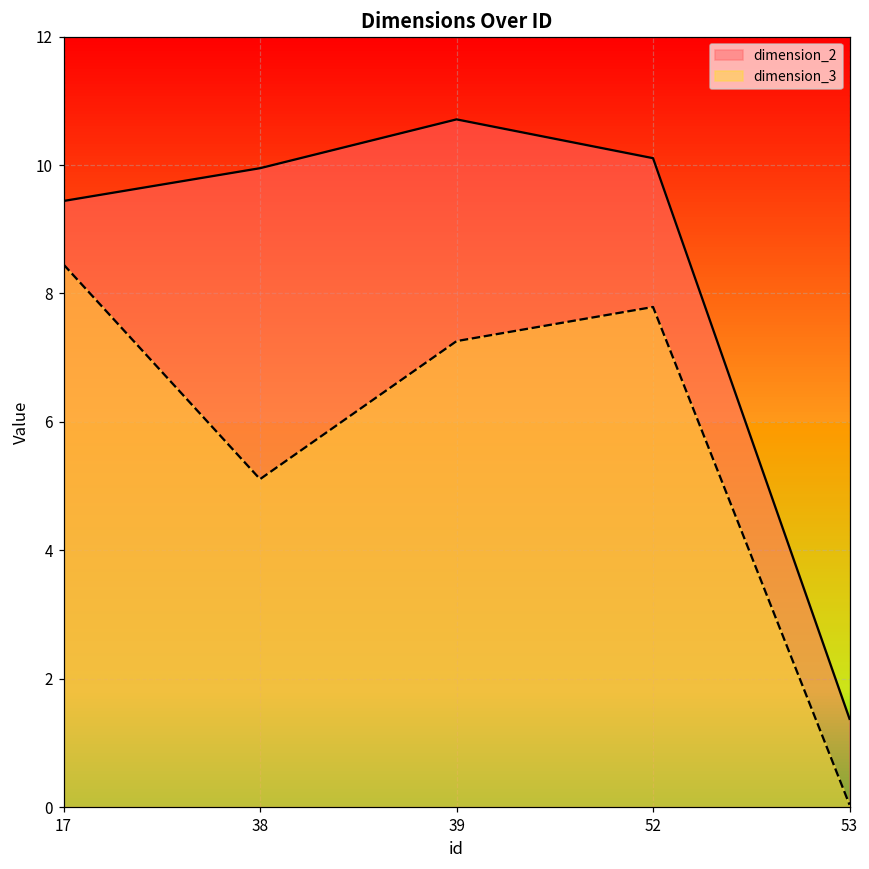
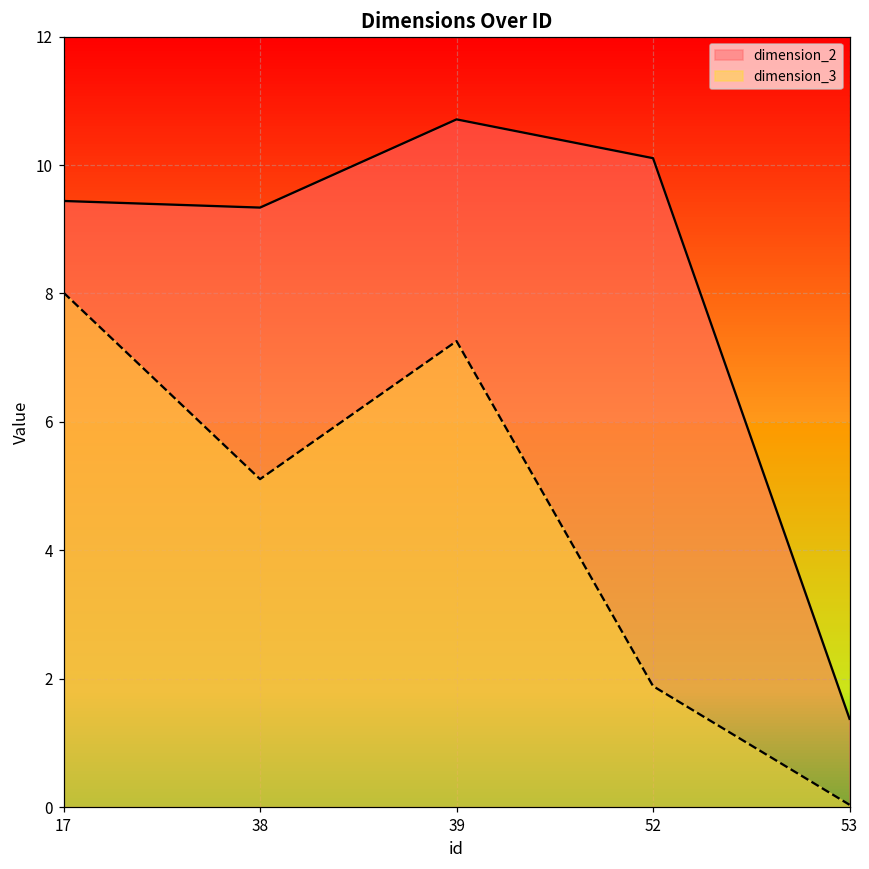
dimension_3, 17: 8.5 -> 8.0
dimension_2, 38: 10.0 -> 9.3
dimension_3, 52: 7.8 -> 1.9
